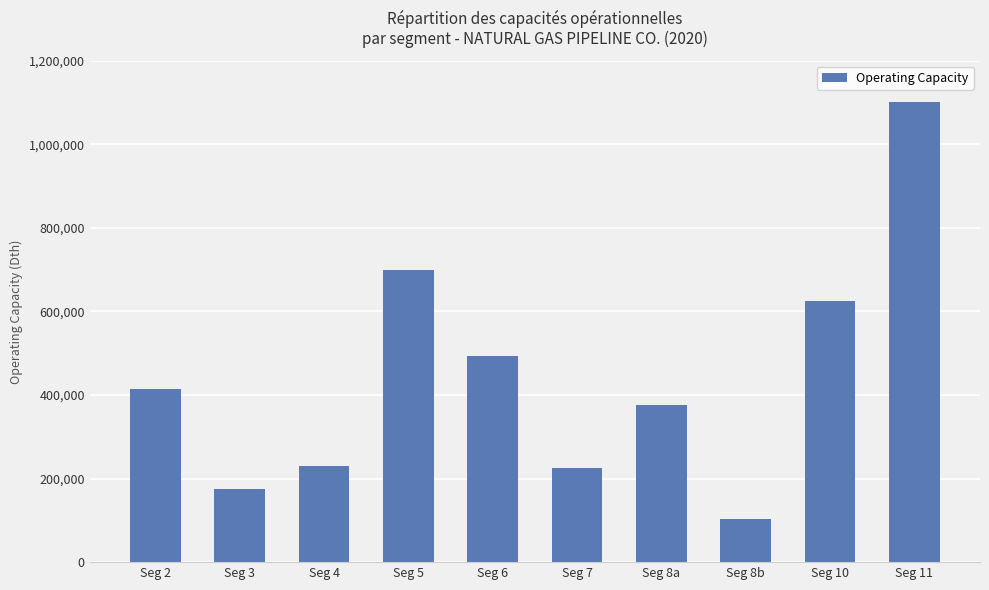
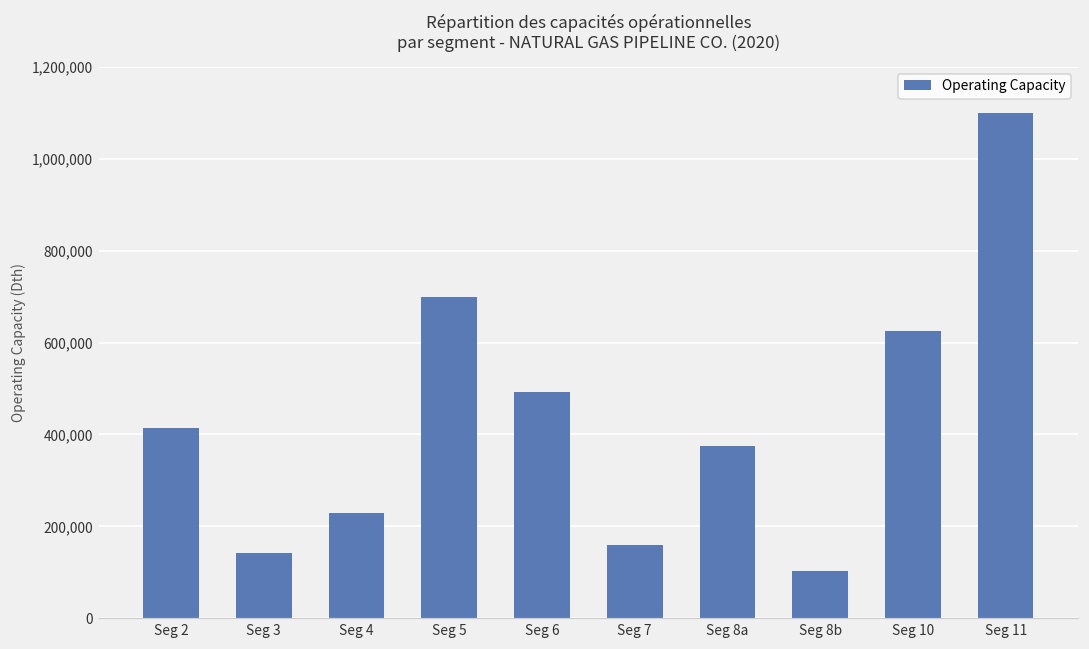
Seg 3: 180,000 -> 140,000
Seg 7: 220,000 -> 160,000
